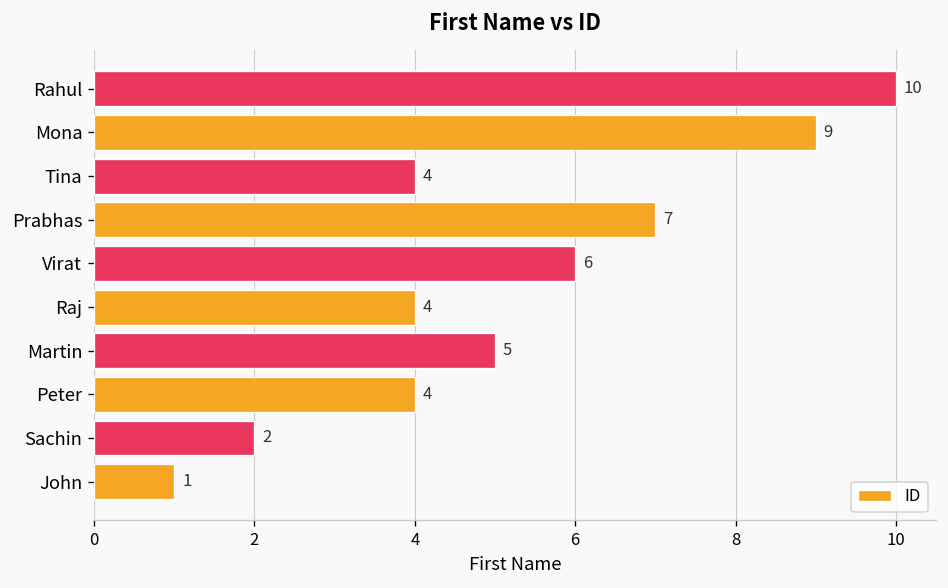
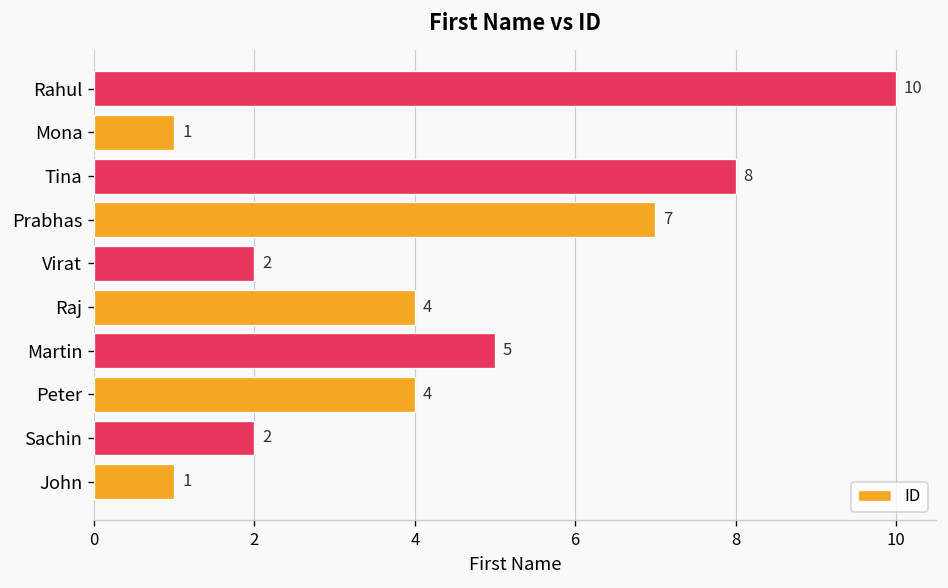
Mona: 9 -> 1
Tina: 4 -> 8
Virat: 6 -> 2
